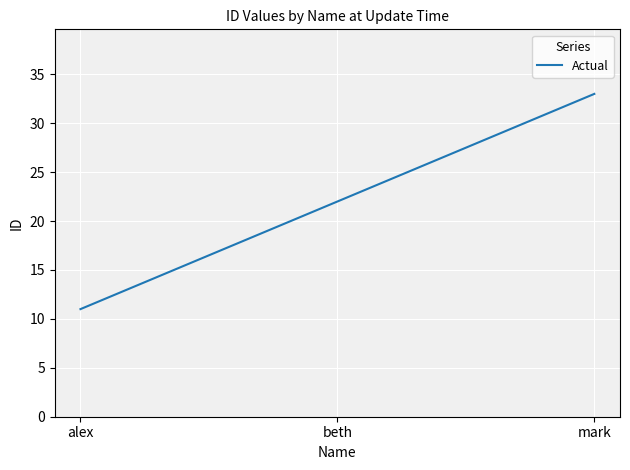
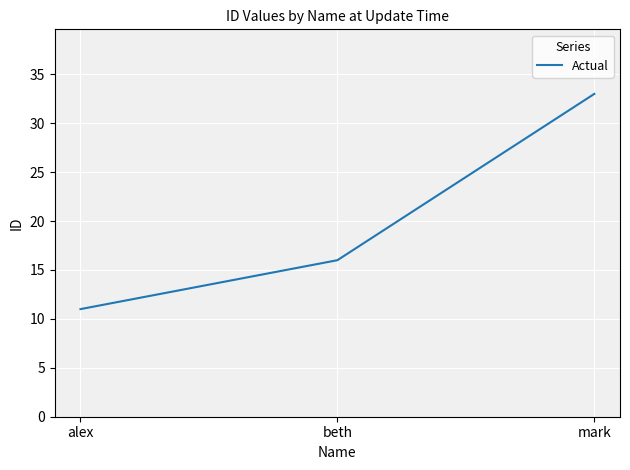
beth: 22 -> 16
